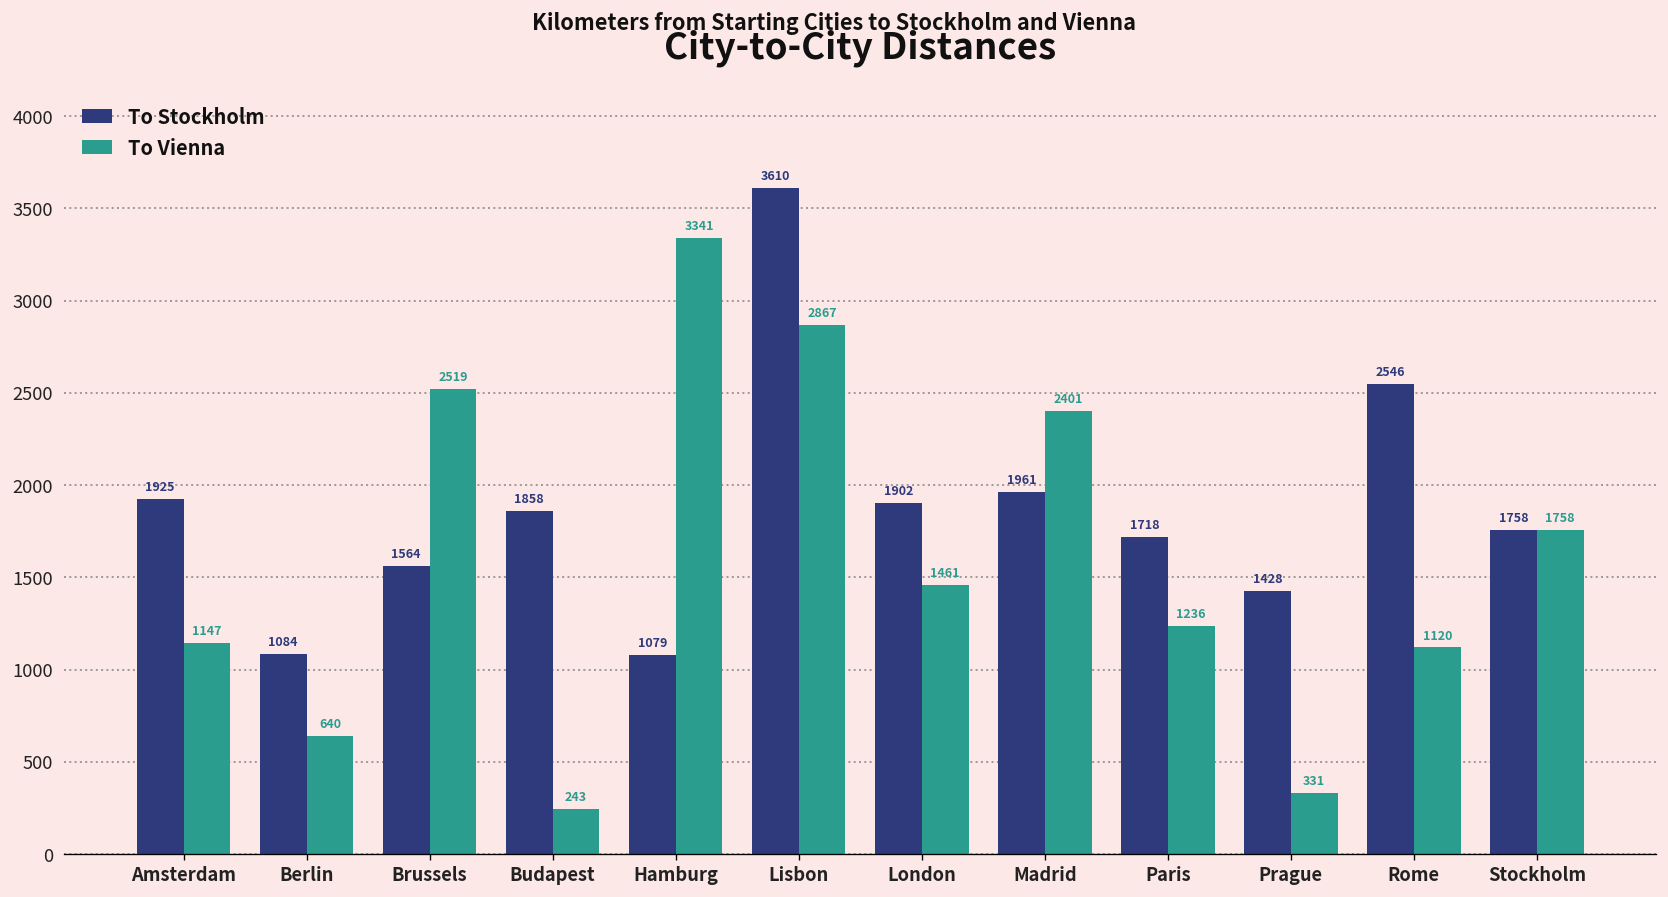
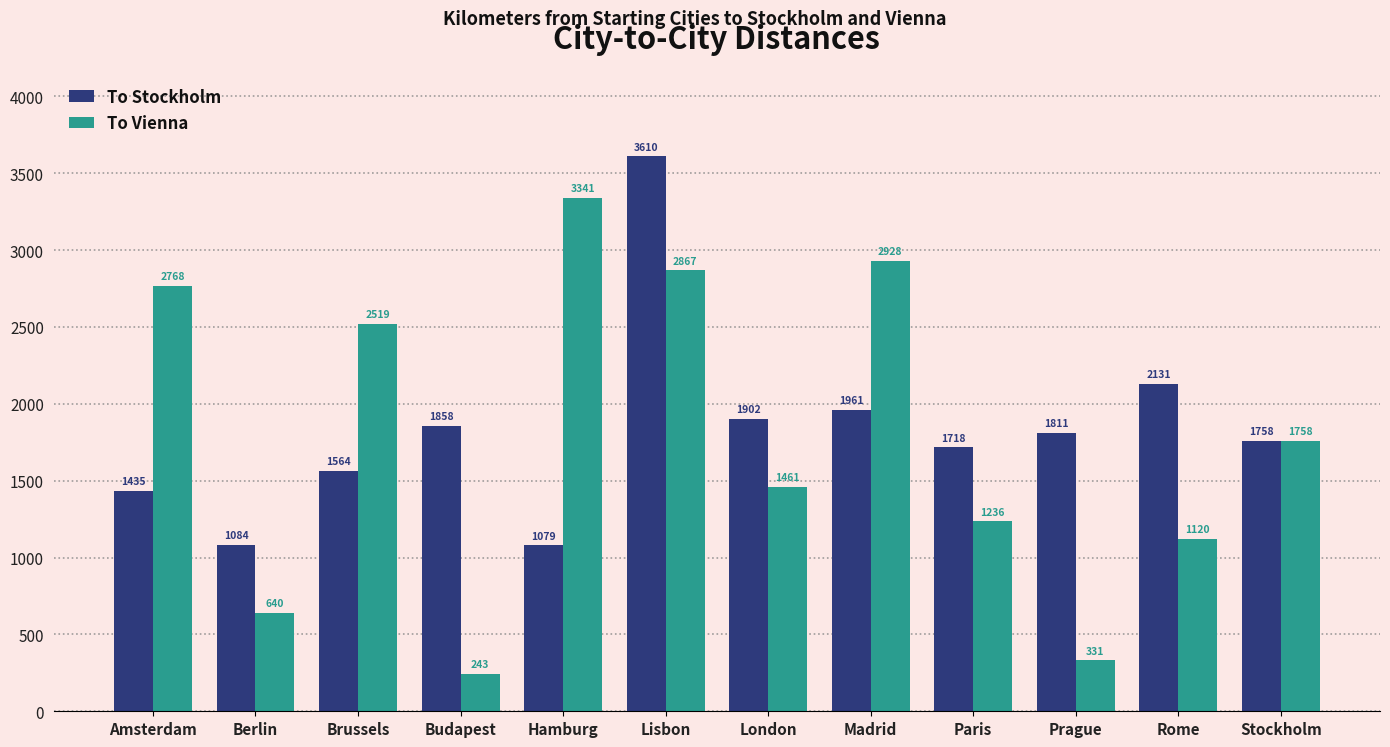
To Stockholm, Amsterdam: 1925 -> 1435
To Vienna, Amsterdam: 1147 -> 2768
To Vienna, Madrid: 2401 -> 2928
To Stockholm, Prague: 1428 -> 1811
To Stockholm, Rome: 2546 -> 2131
